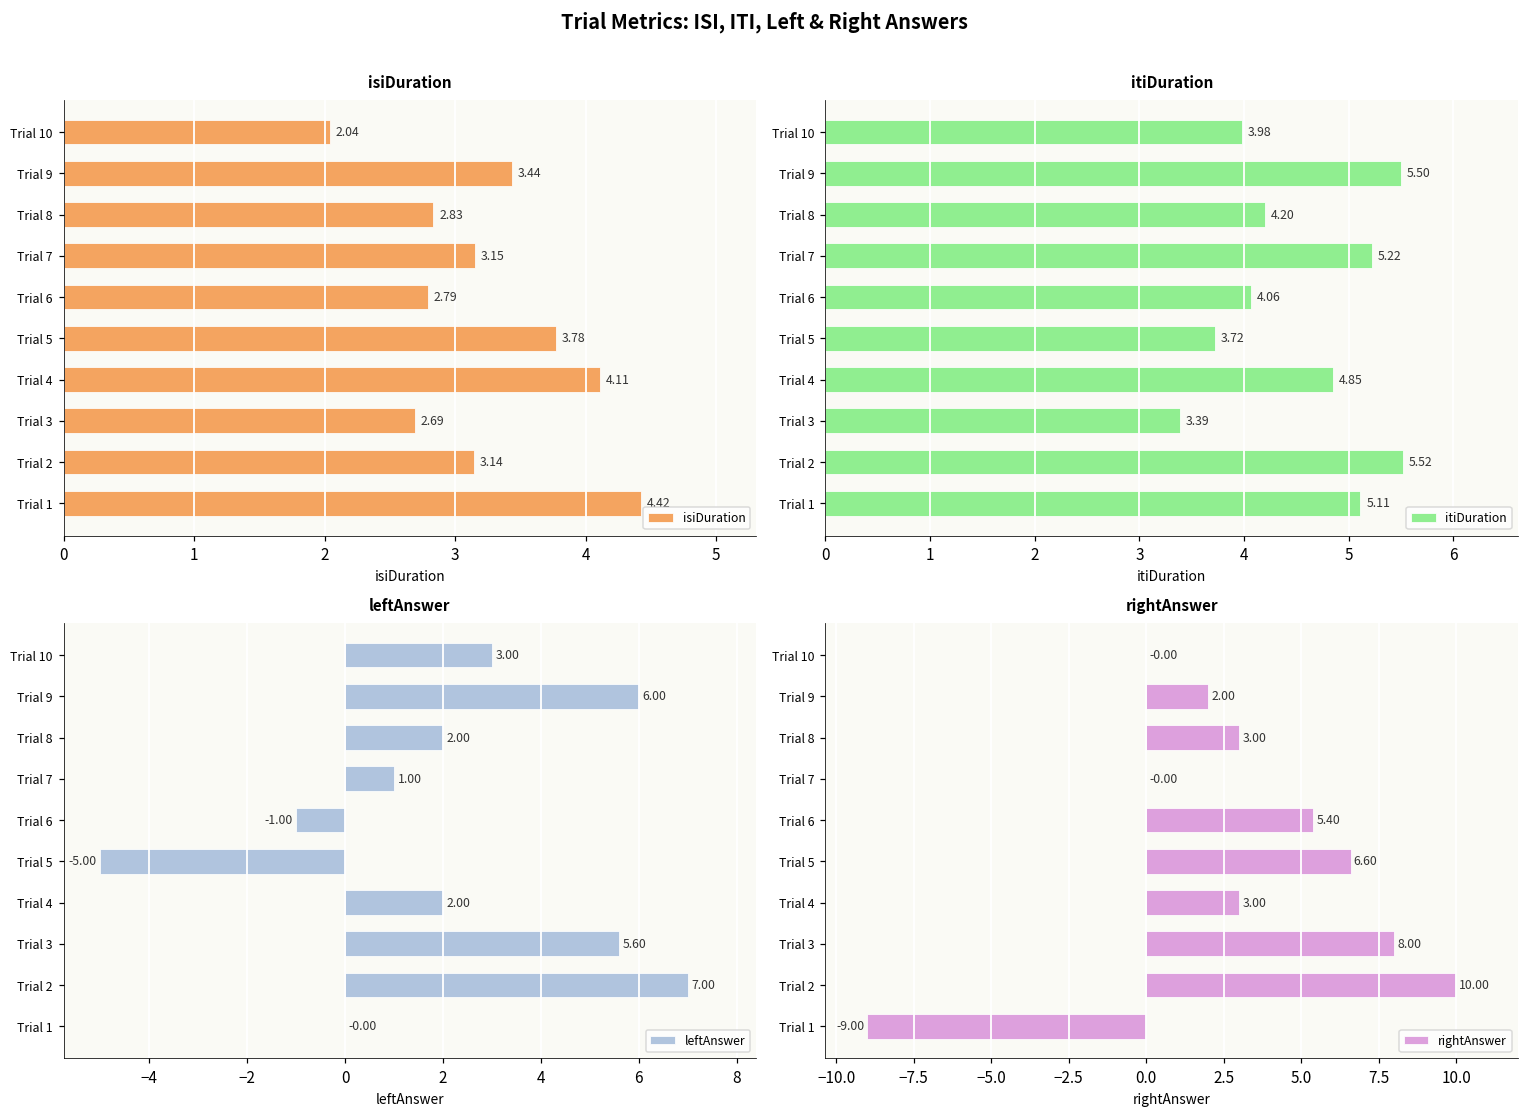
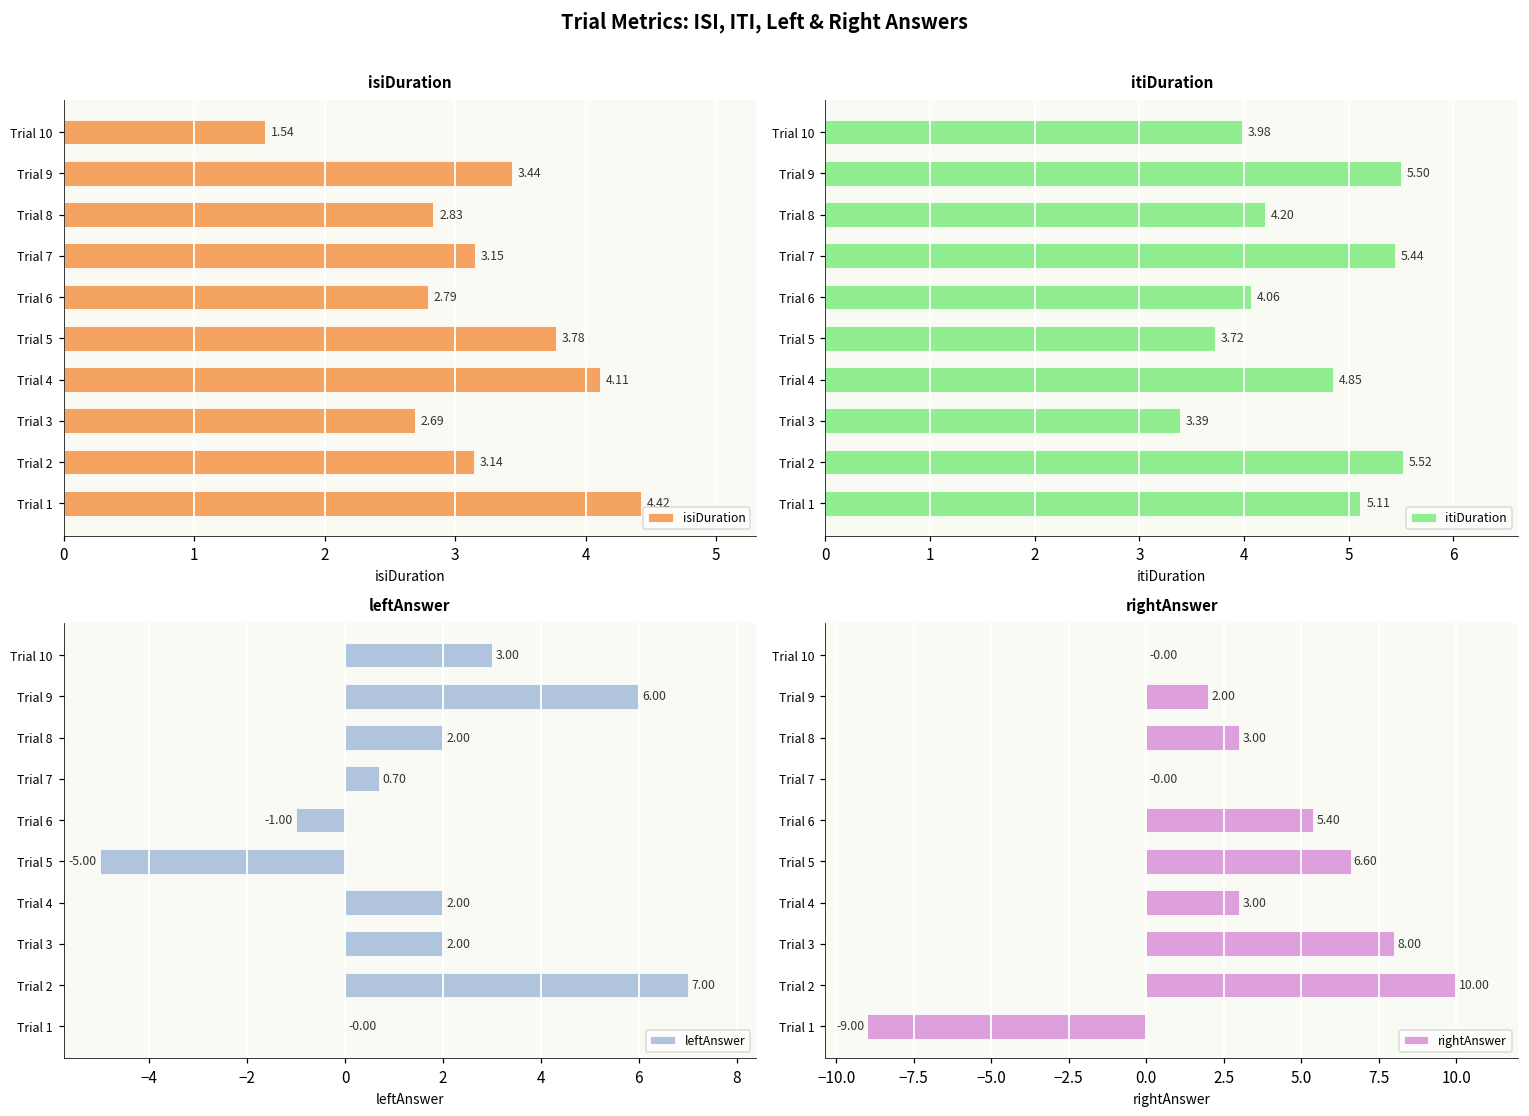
isiDuration, Trial 10: 2.04 -> 1.54
itiDuration, Trial 7: 5.22 -> 5.44
leftAnswer, Trial 7: 1.00 -> 0.70
leftAnswer, Trial 3: 5.60 -> 2.00
